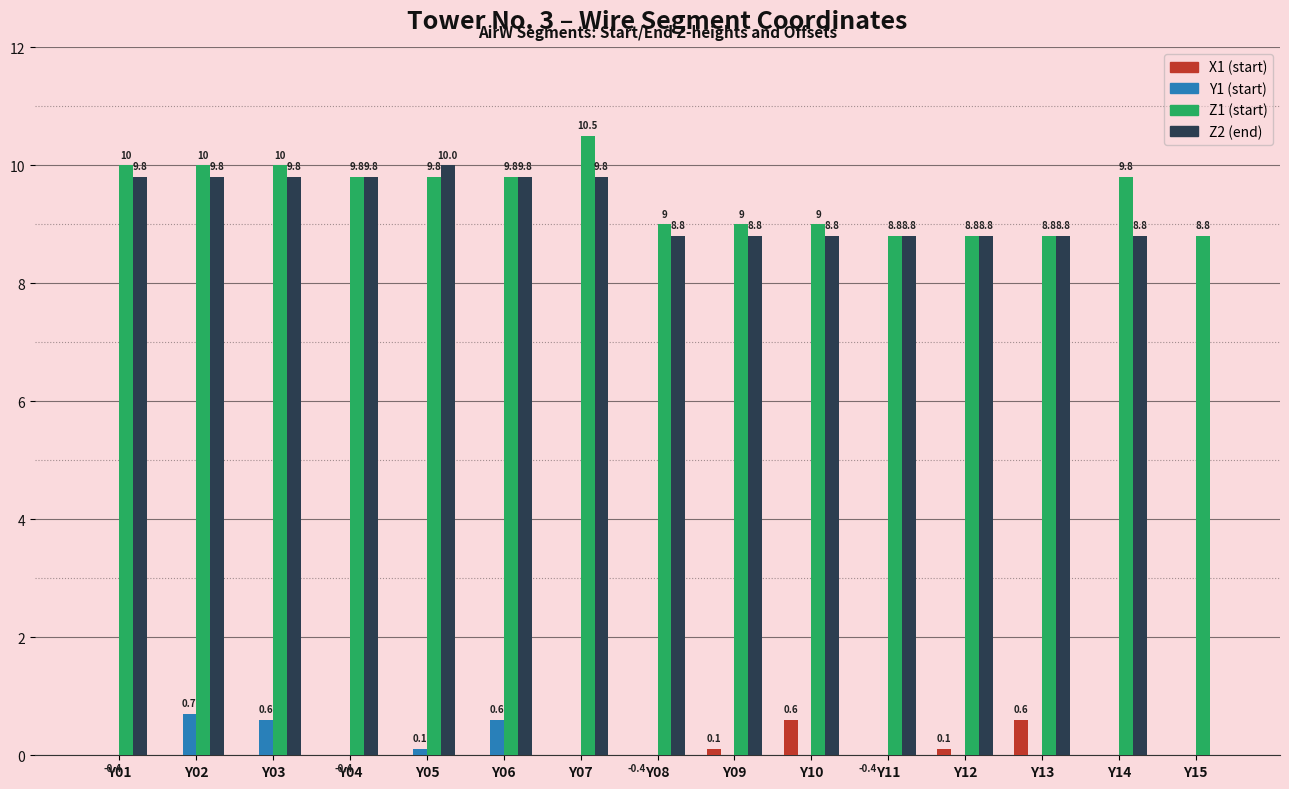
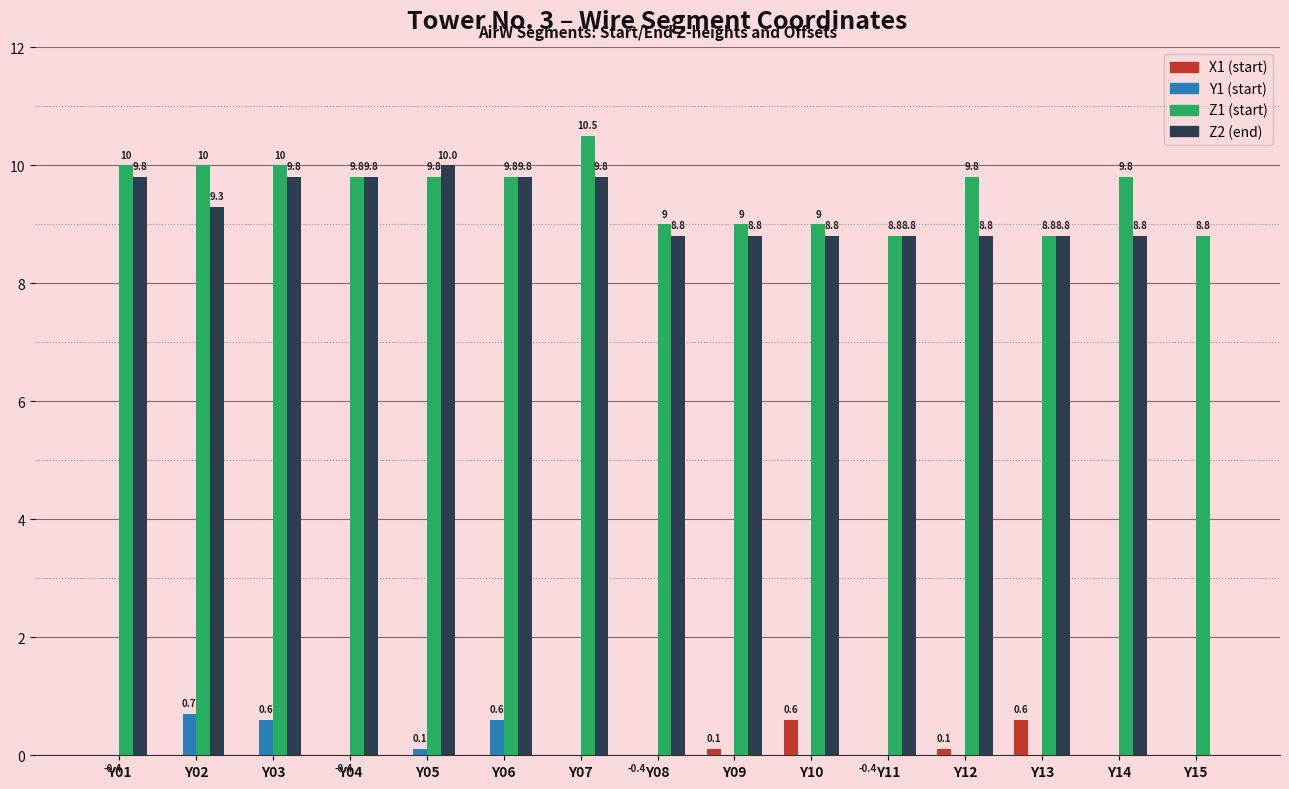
Z2 (end), Y02: 9.8 -> 9.3
Z1 (start), Y12: 8.8 -> 9.8
